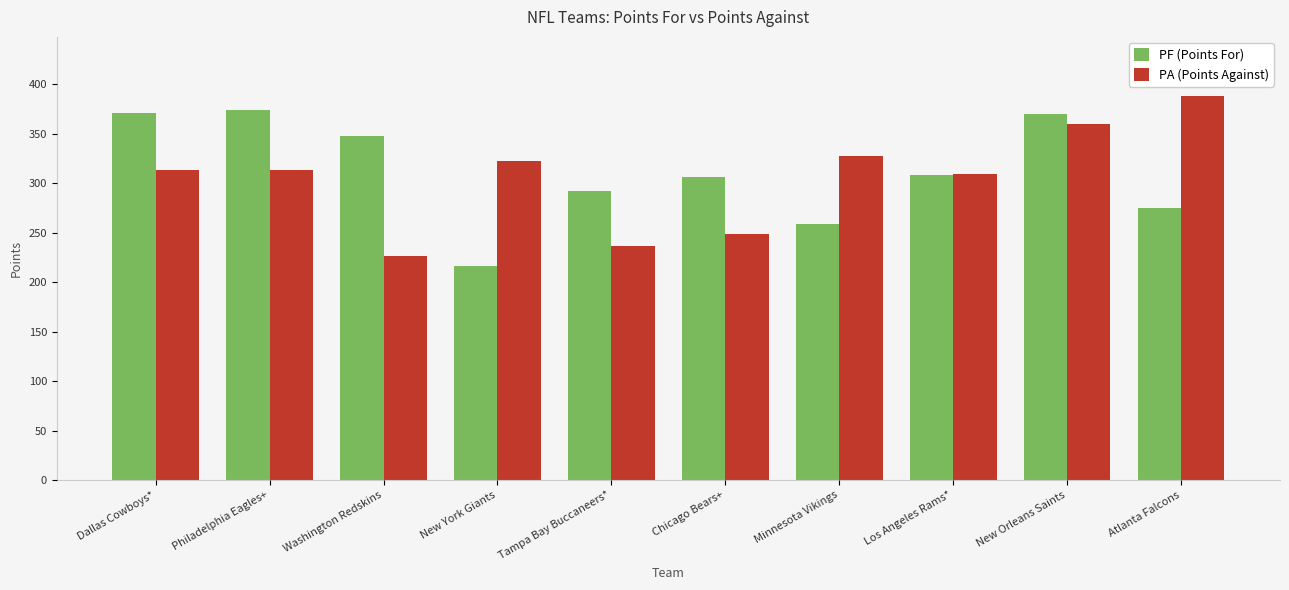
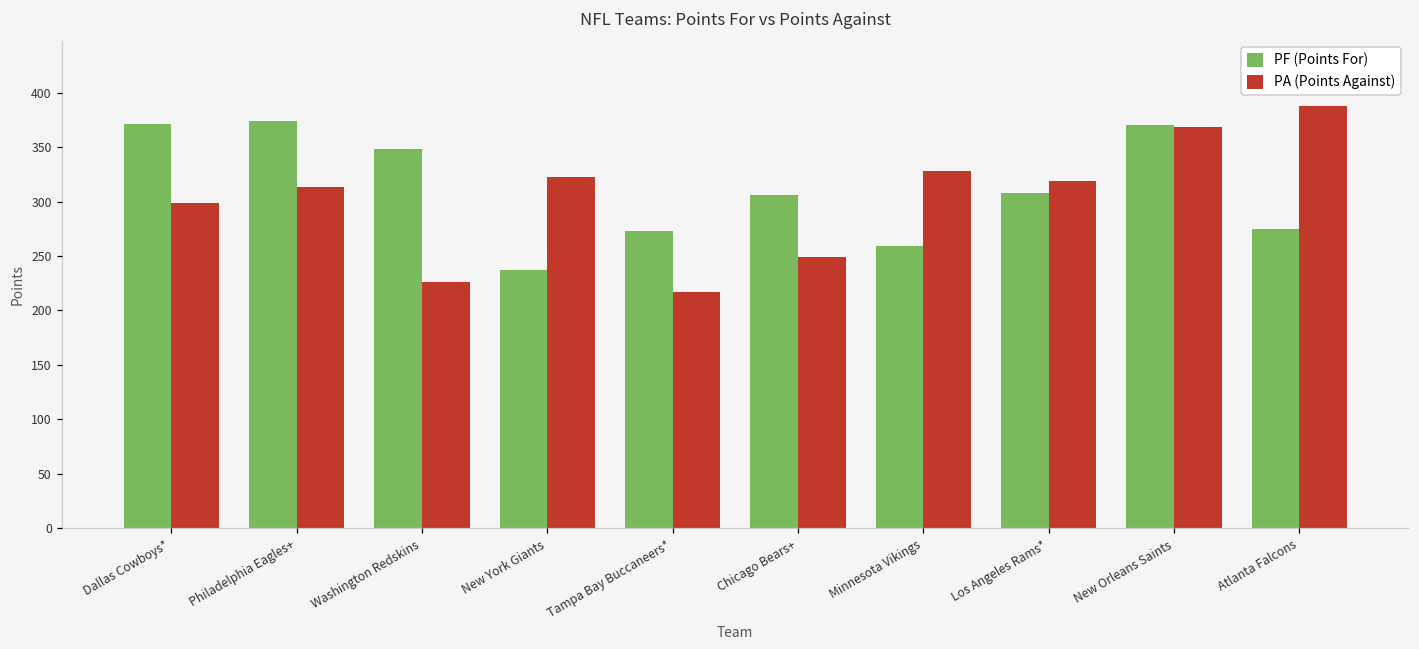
PA (Points Against), Dallas Cowboys*: 310 -> 300
PF (Points For), New York Giants: 220 -> 240
PF (Points For), Tampa Bay Buccaneers*: 290 -> 270
PA (Points Against), Tampa Bay Buccaneers*: 240 -> 220
PA (Points Against), Los Angeles Rams*: 310 -> 320
PA (Points Against), New Orleans Saints: 360 -> 370
